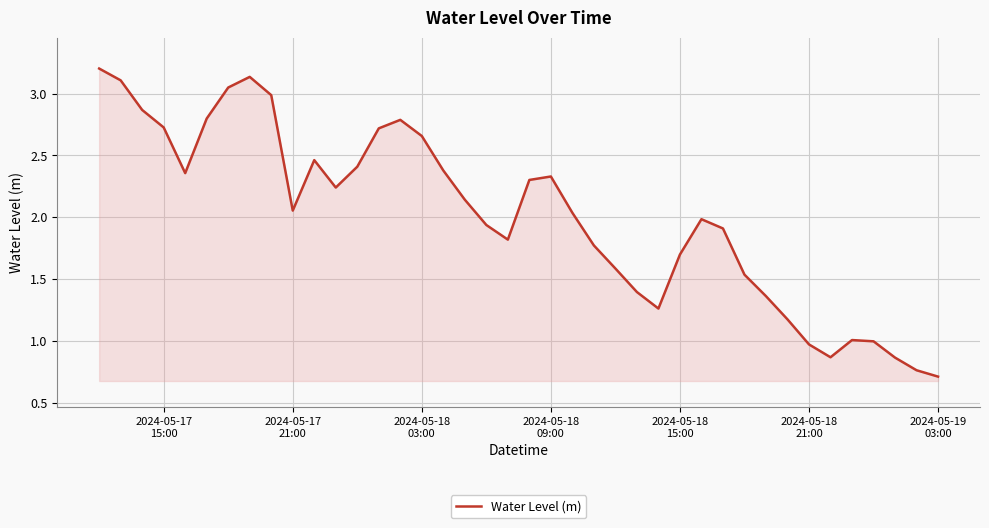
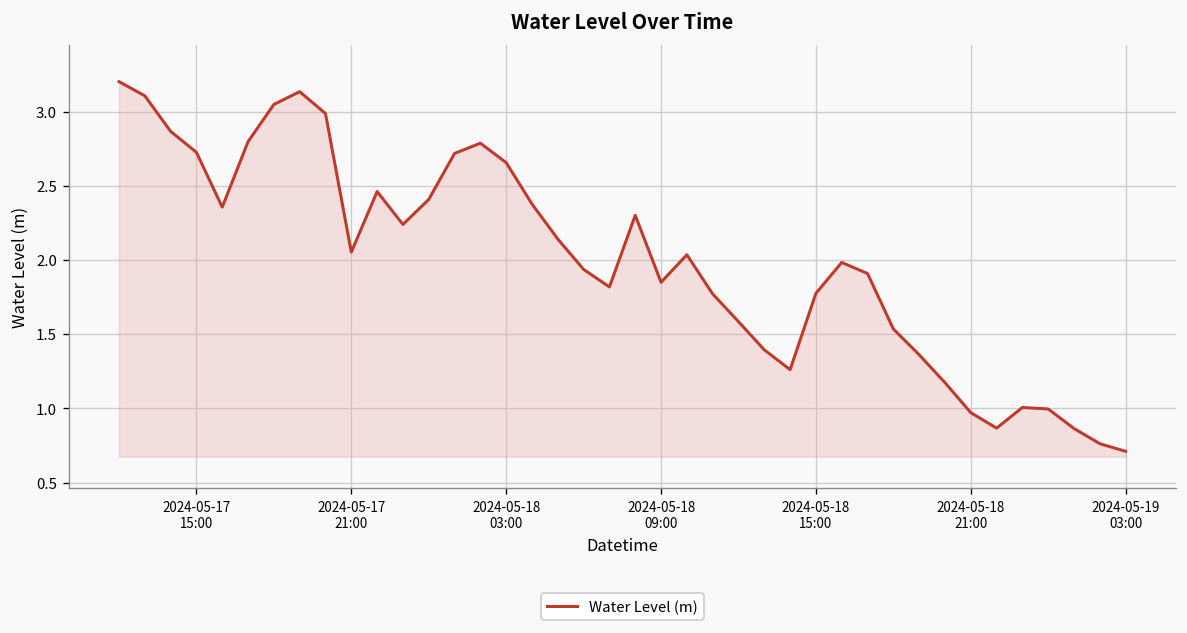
2024-05-18 09:00: 2.33 -> 1.85
2024-05-18 15:00: 1.70 -> 1.78
